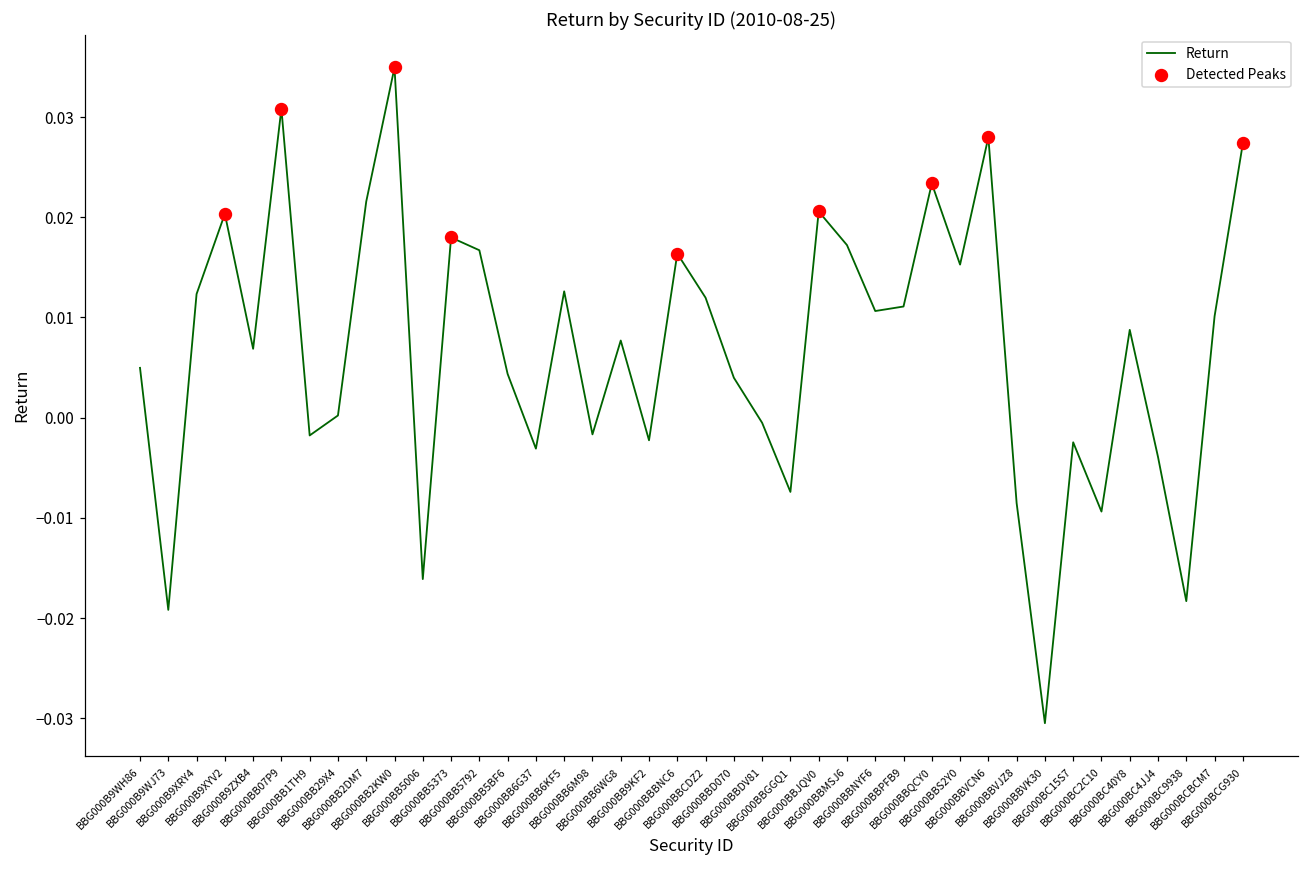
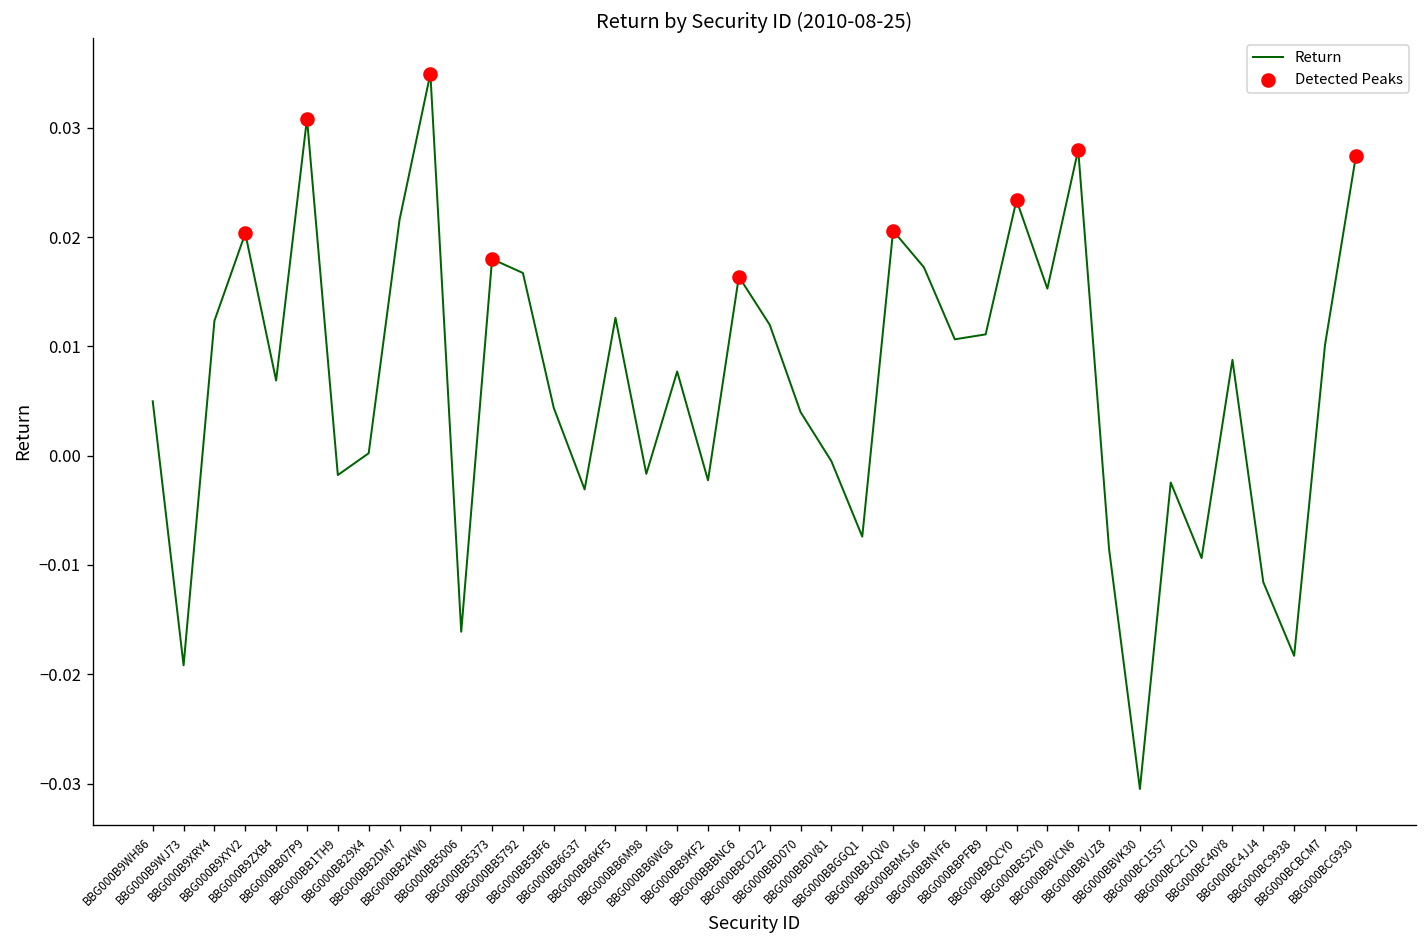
Return, BBG000BC4JJ4: -0.004 -> -0.012
